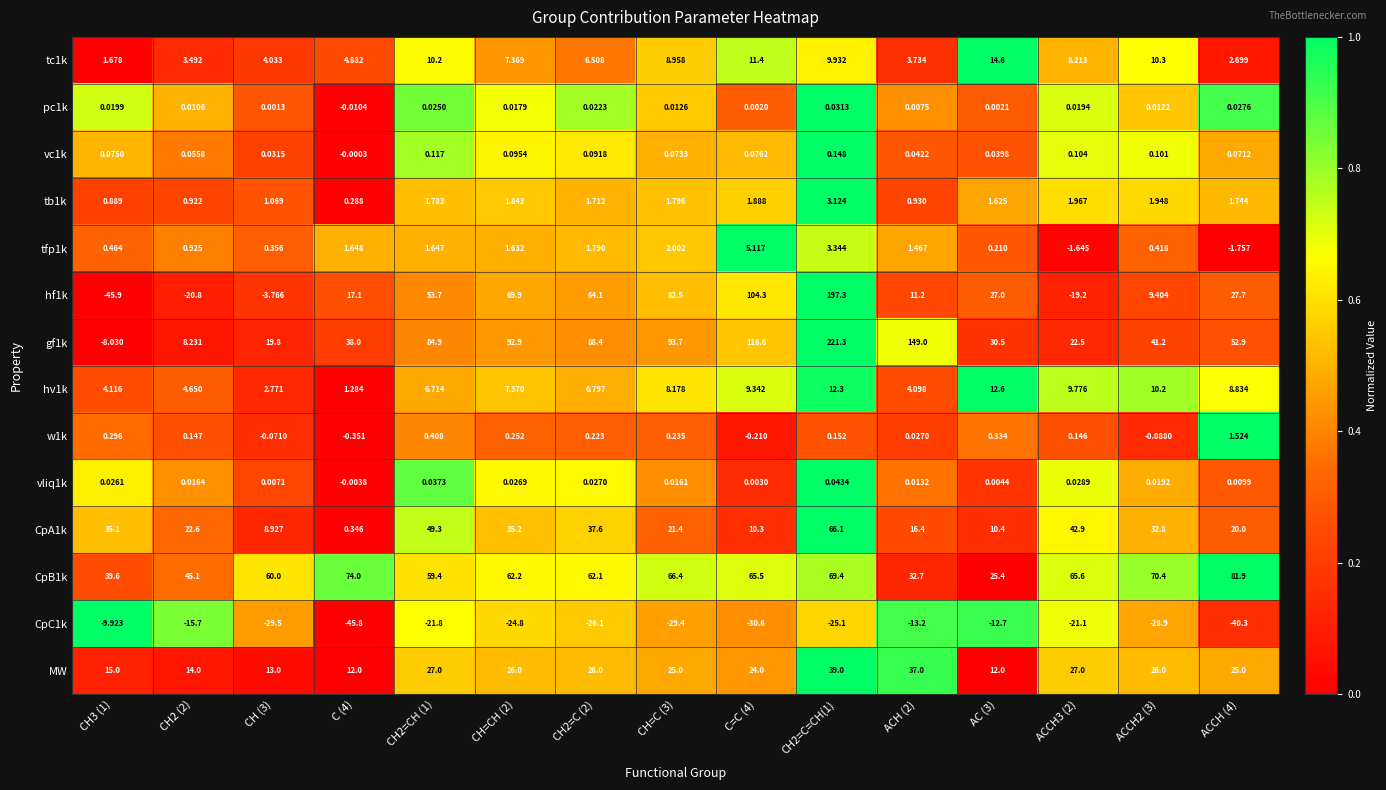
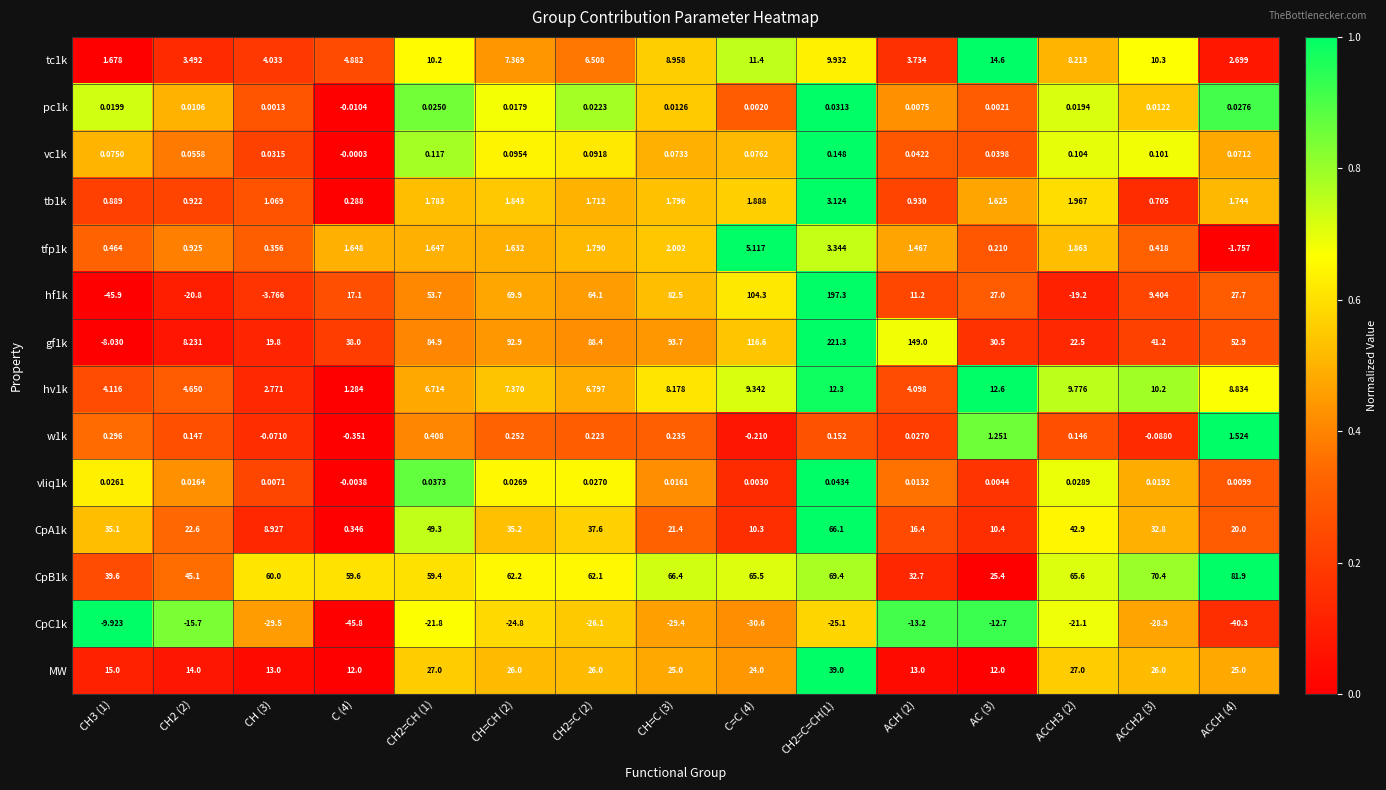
tb1k, ACCH2 (3): 1.948 -> 0.705
tfp1k, ACCH3 (2): -1.645 -> 1.863
w1k, AC (3): 0.334 -> 1.251
CpB1k, C (4): 74.0 -> 59.6
MW, ACH (2): 37.0 -> 13.0
